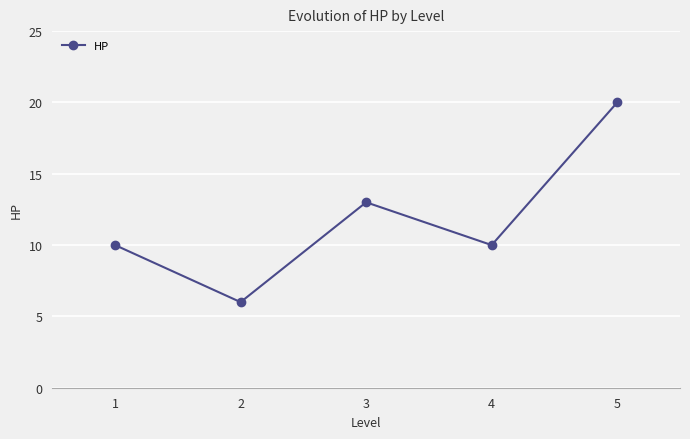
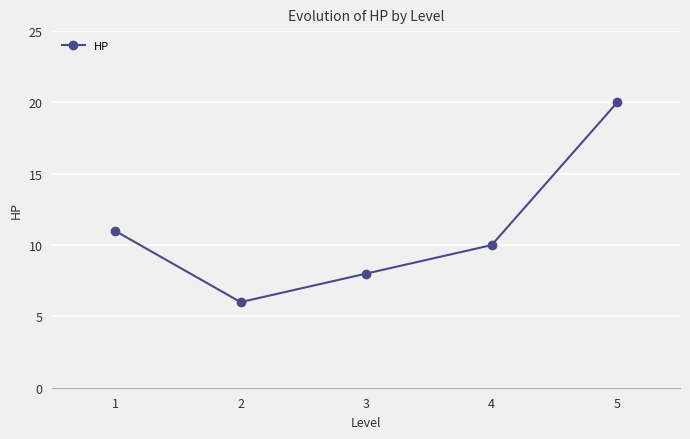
1: 10 -> 11
3: 13 -> 8
